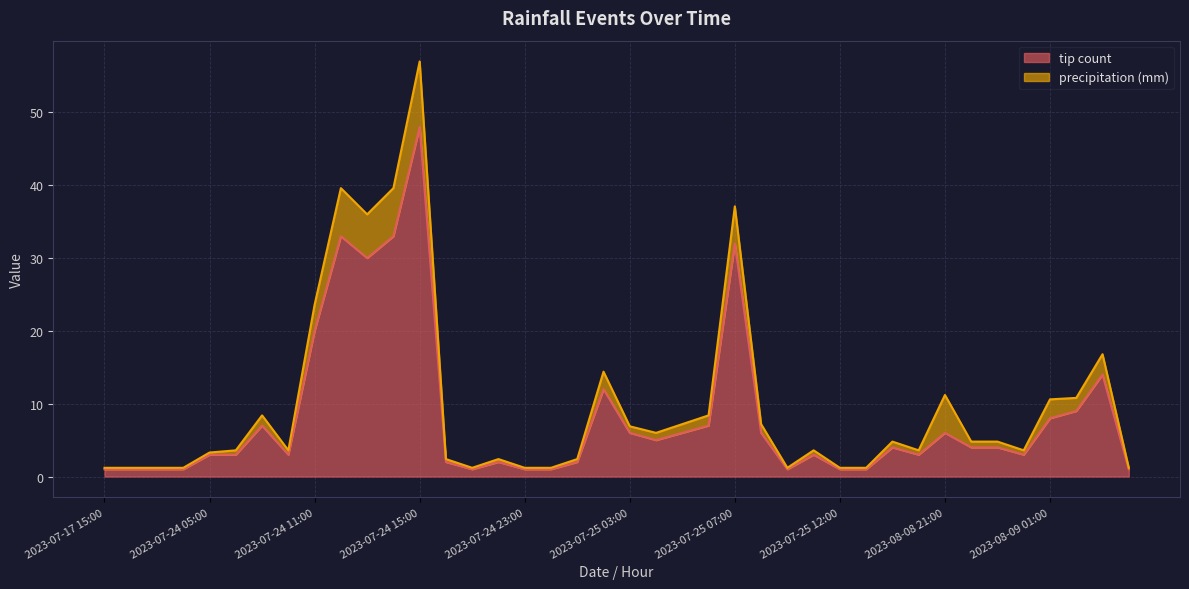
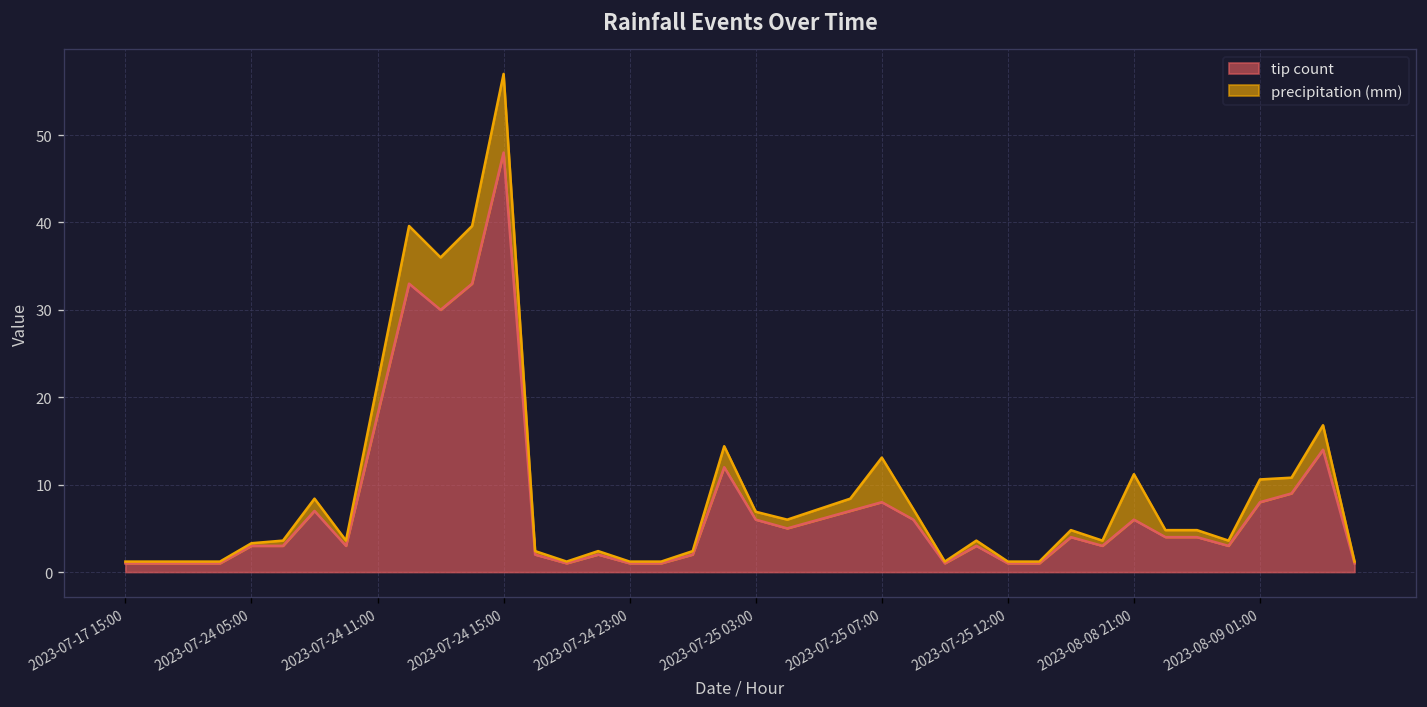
tip count, 2023-07-24 11:00: 20 -> 18
tip count, 2023-07-25 07:00: 32 -> 8
